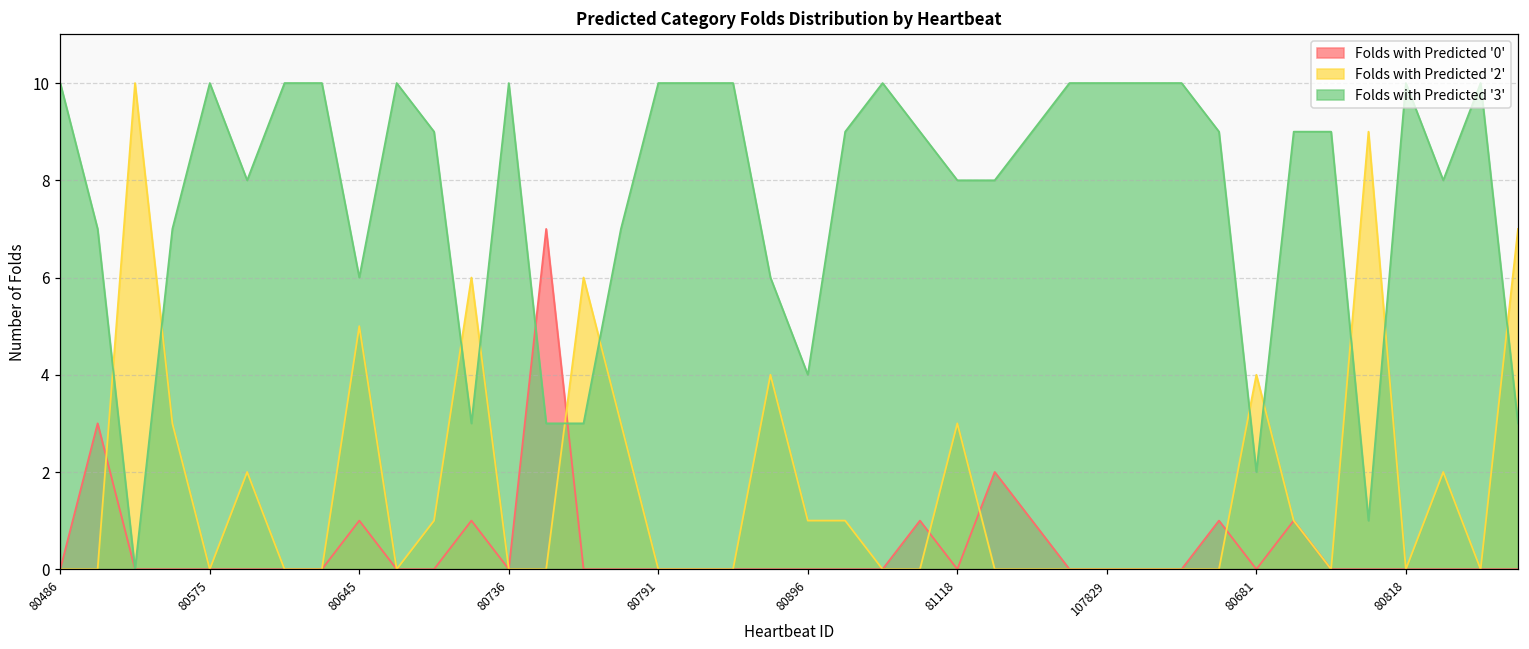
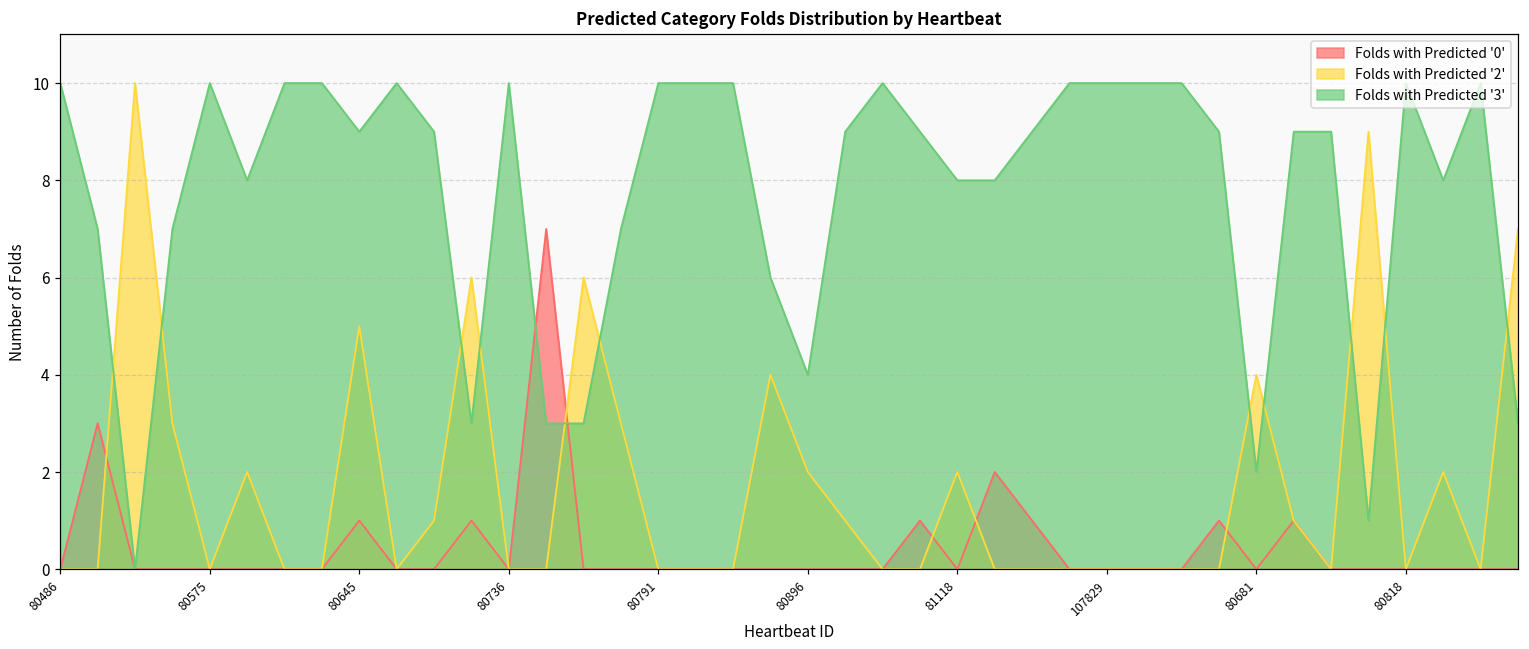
Folds with Predicted '3', 80645: 6 -> 9
Folds with Predicted '2', 80896: 1 -> 2
Folds with Predicted '2', 81118: 3 -> 2
